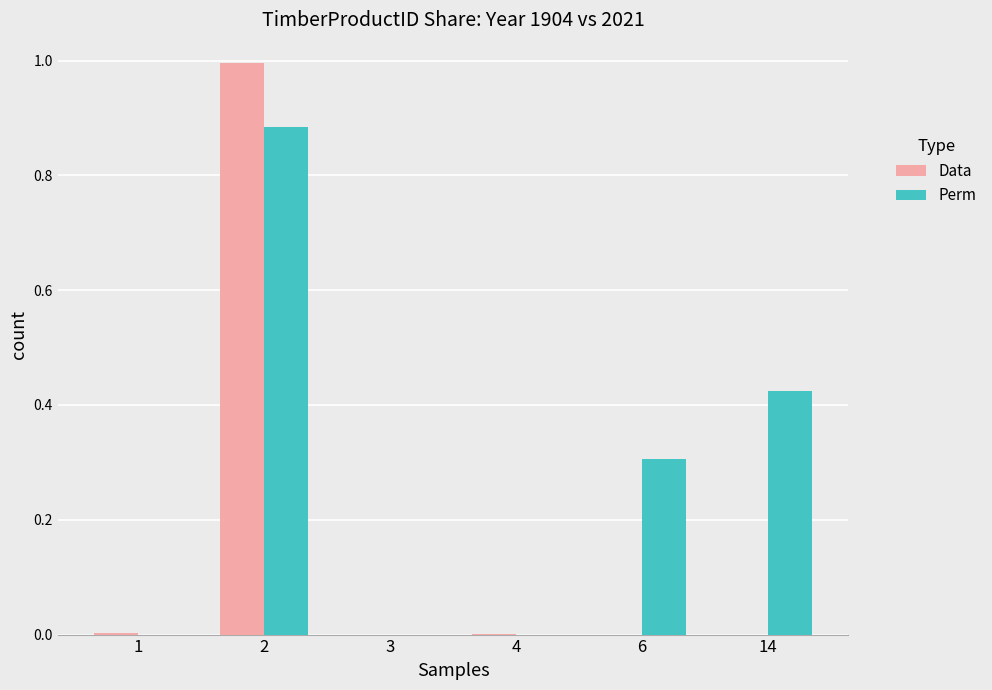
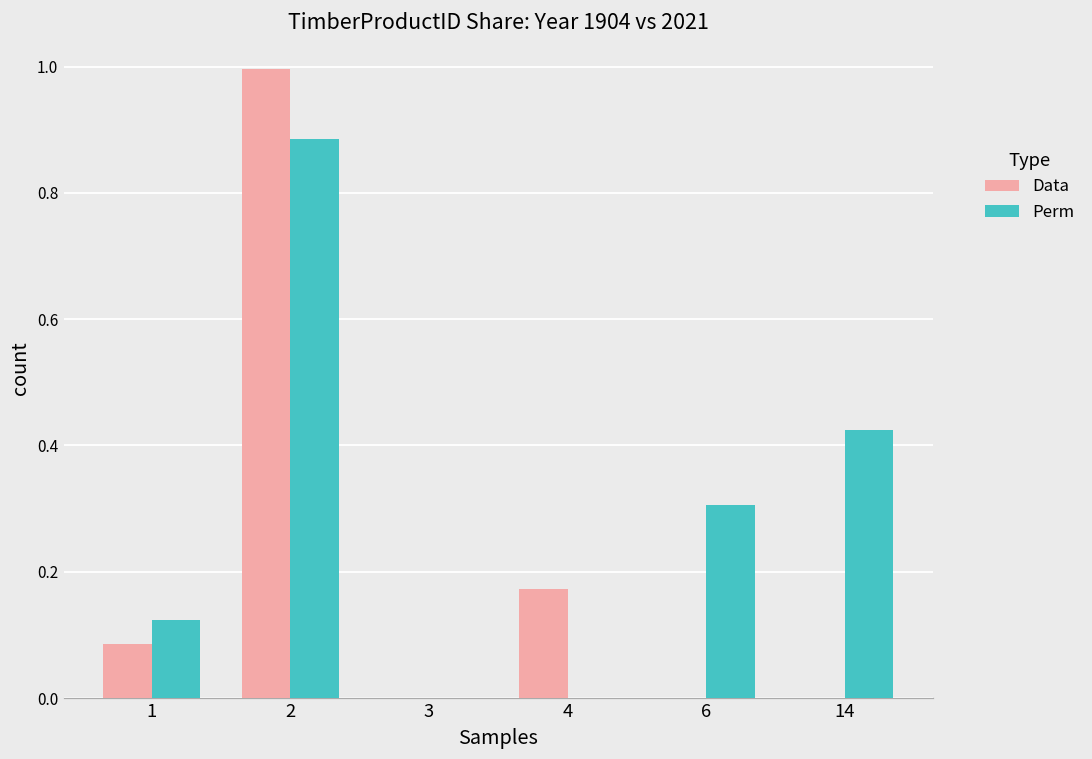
Data, 1: 0.00 -> 0.09
Perm, 1: 0.00 -> 0.12
Data, 4: 0.00 -> 0.17
